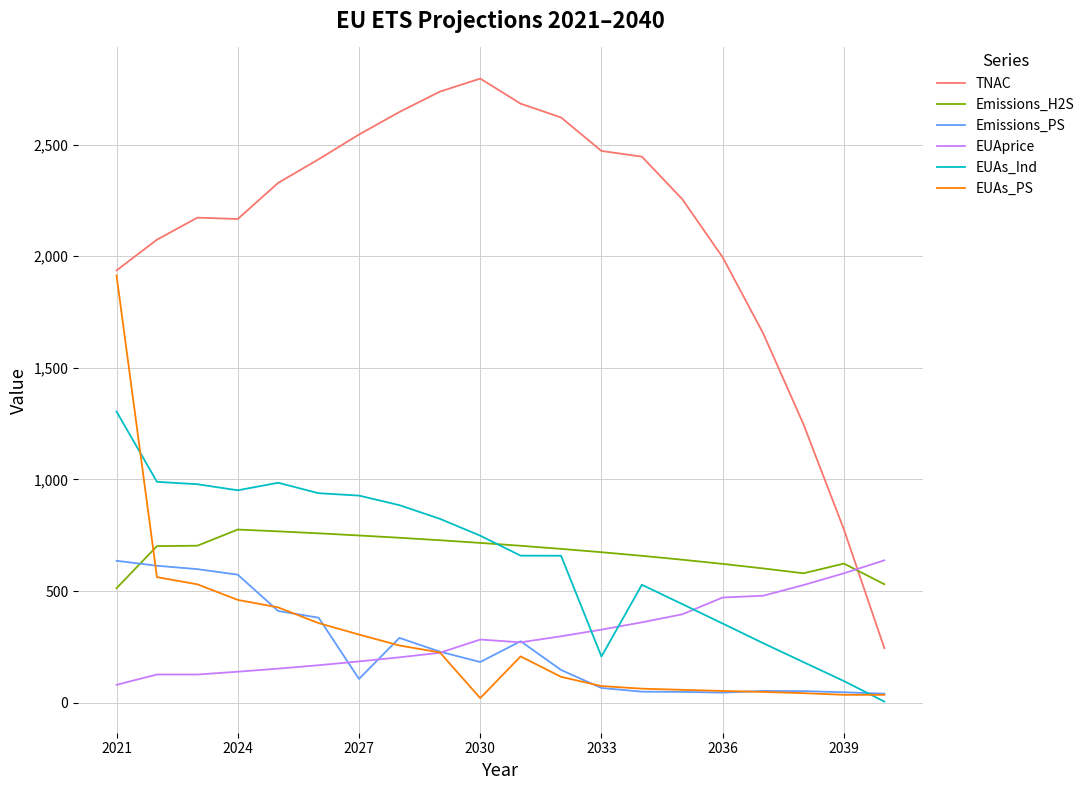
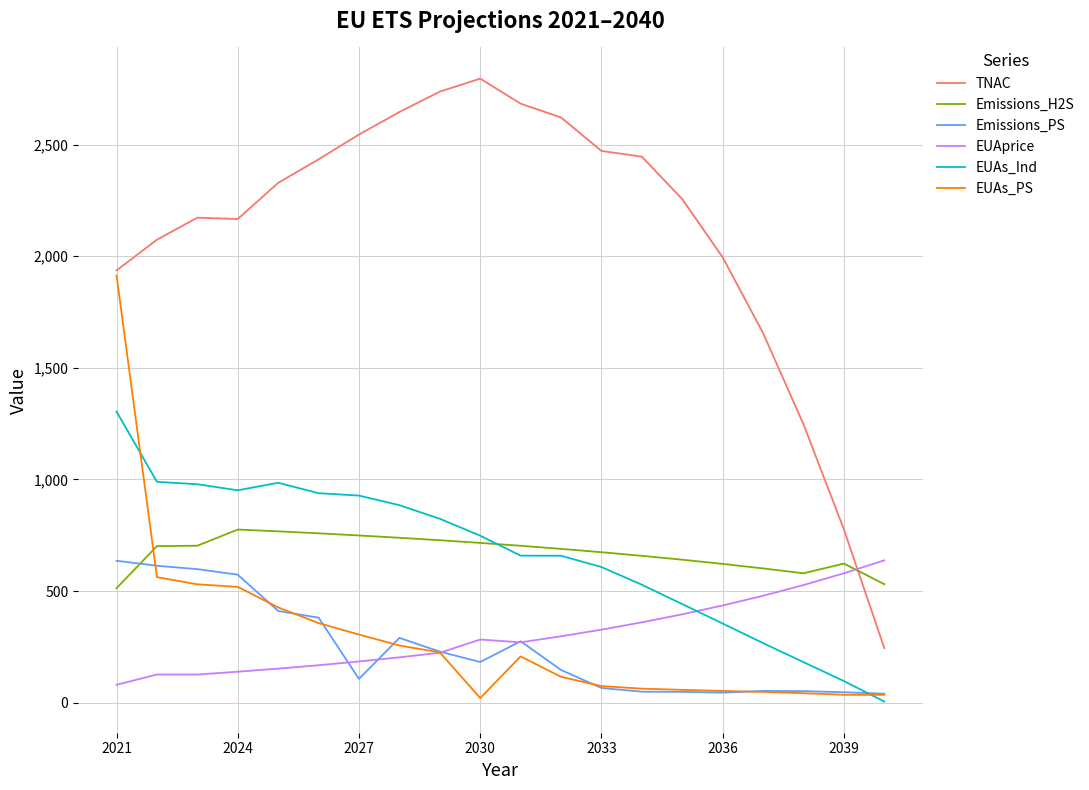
EUAs_PS, 2024: 460 -> 520
EUAs_Ind, 2033: 210 -> 610
EUAprice, 2036: 470 -> 440
